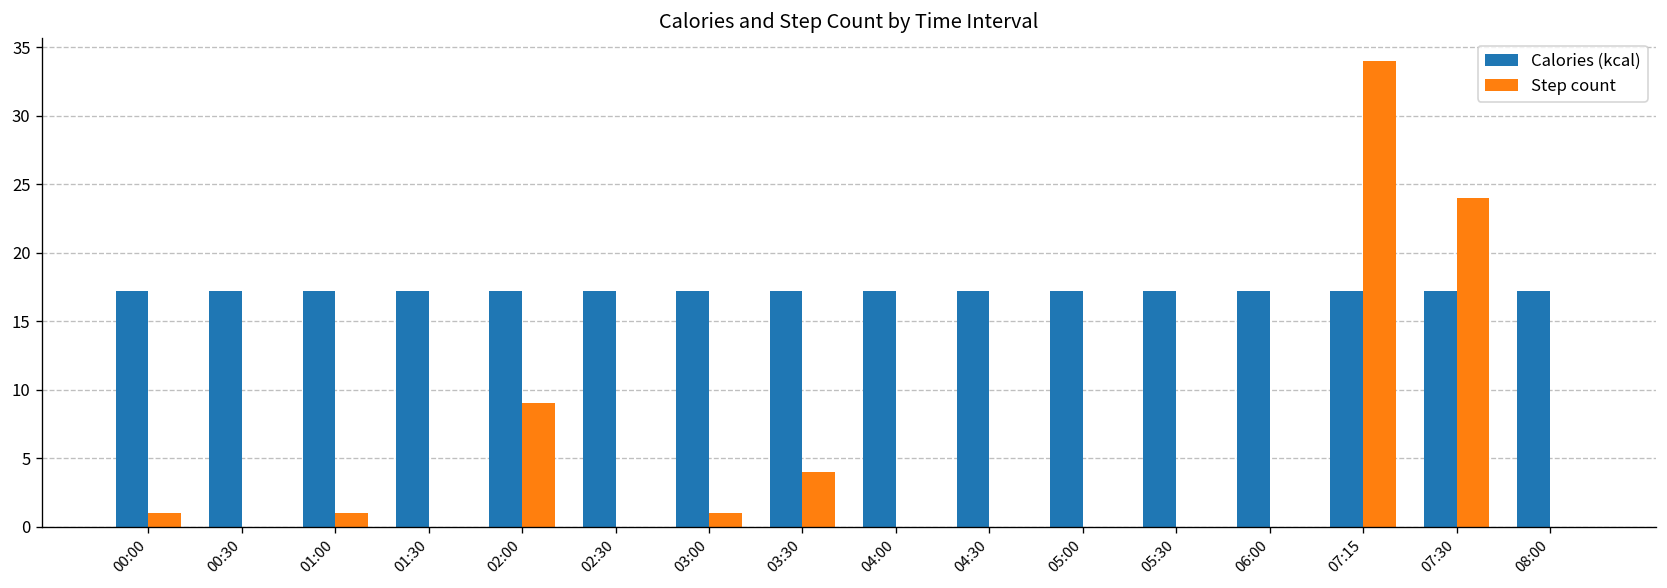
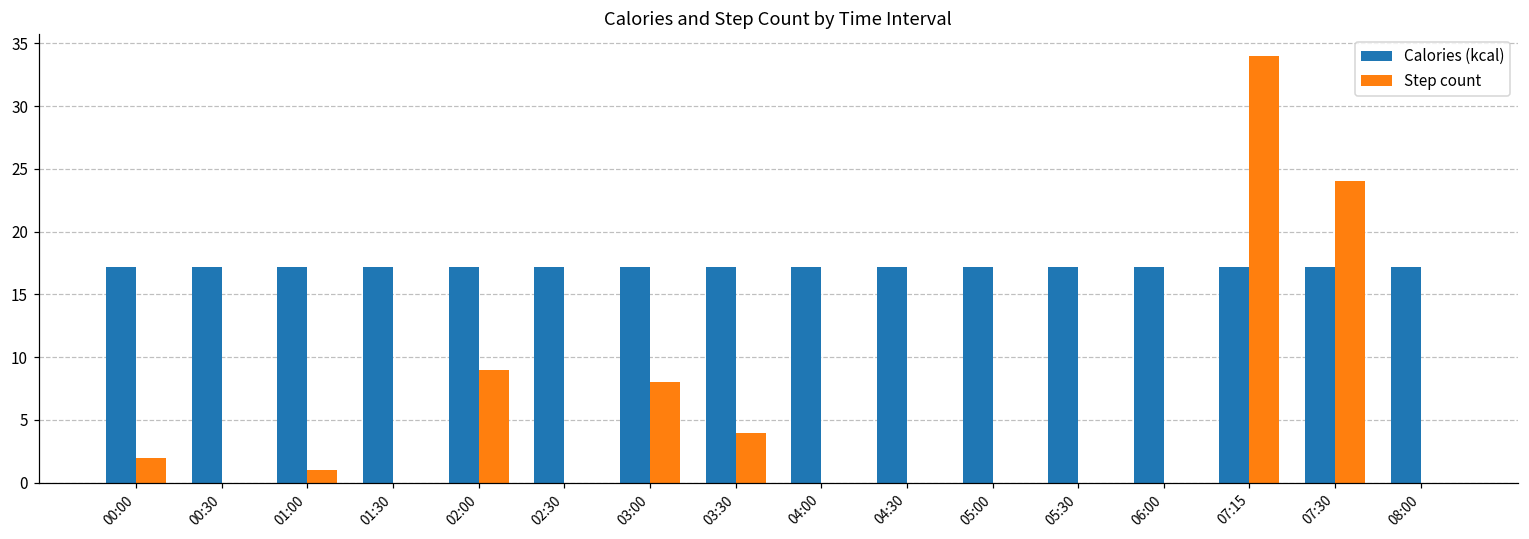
Step count, 00:00: 1 -> 2
Step count, 03:00: 1 -> 8
